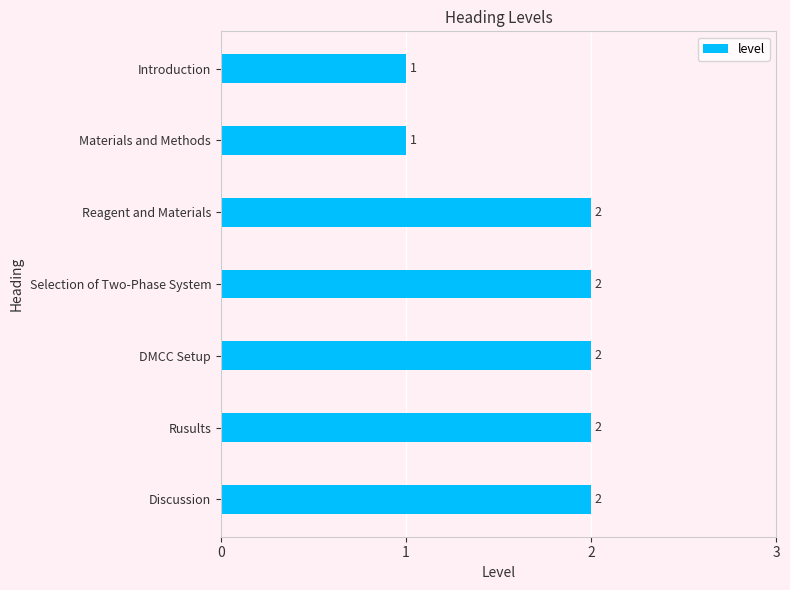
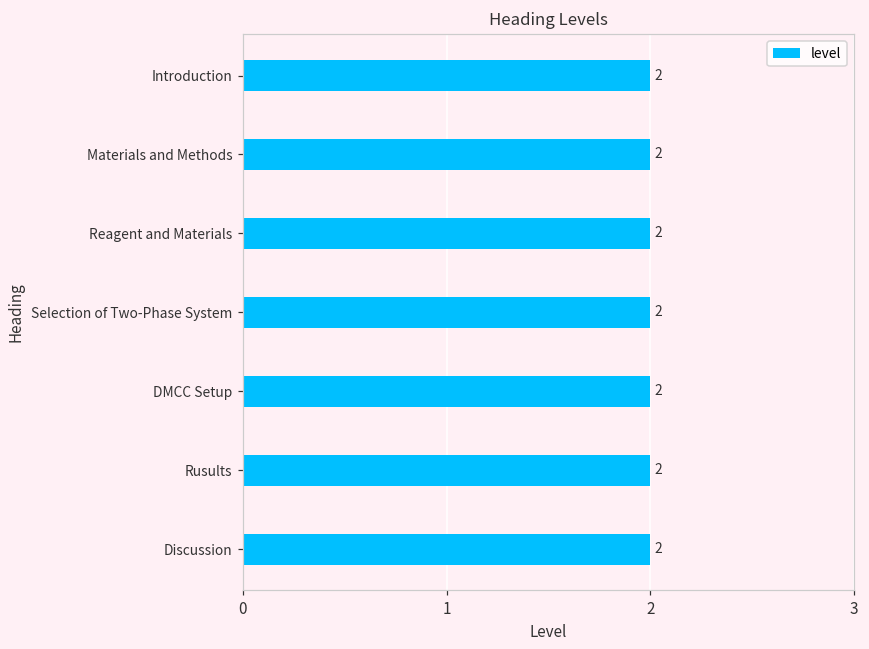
Introduction: 1 -> 2
Materials and Methods: 1 -> 2
